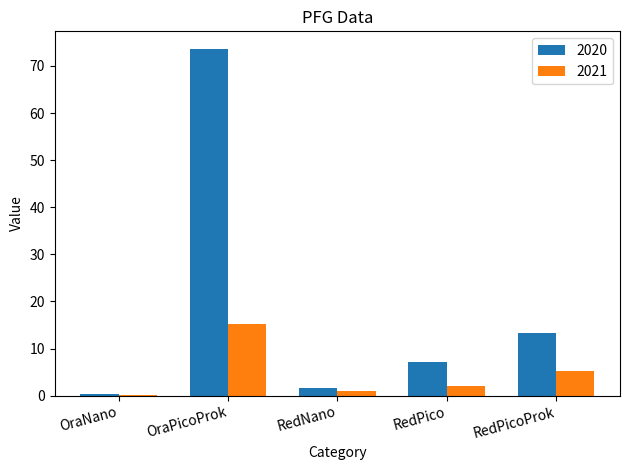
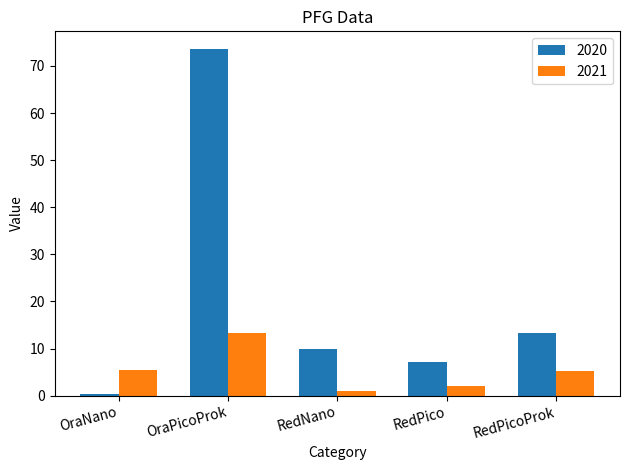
2021, OraNano: 0 -> 5
2021, OraPicoProk: 15 -> 13
2020, RedNano: 2 -> 10
